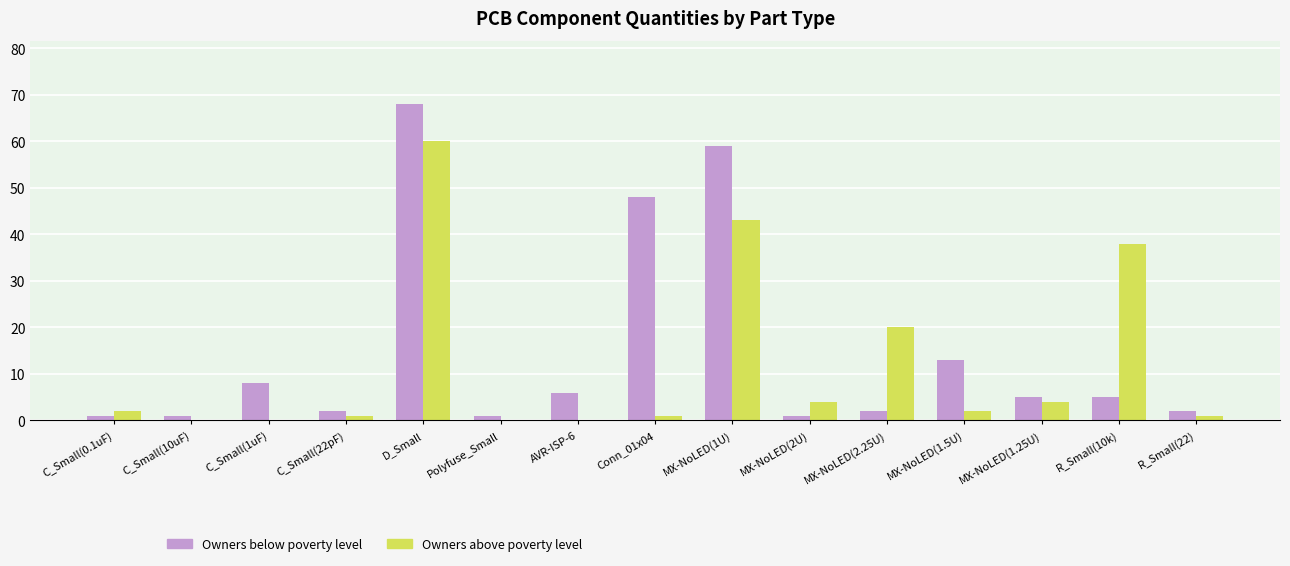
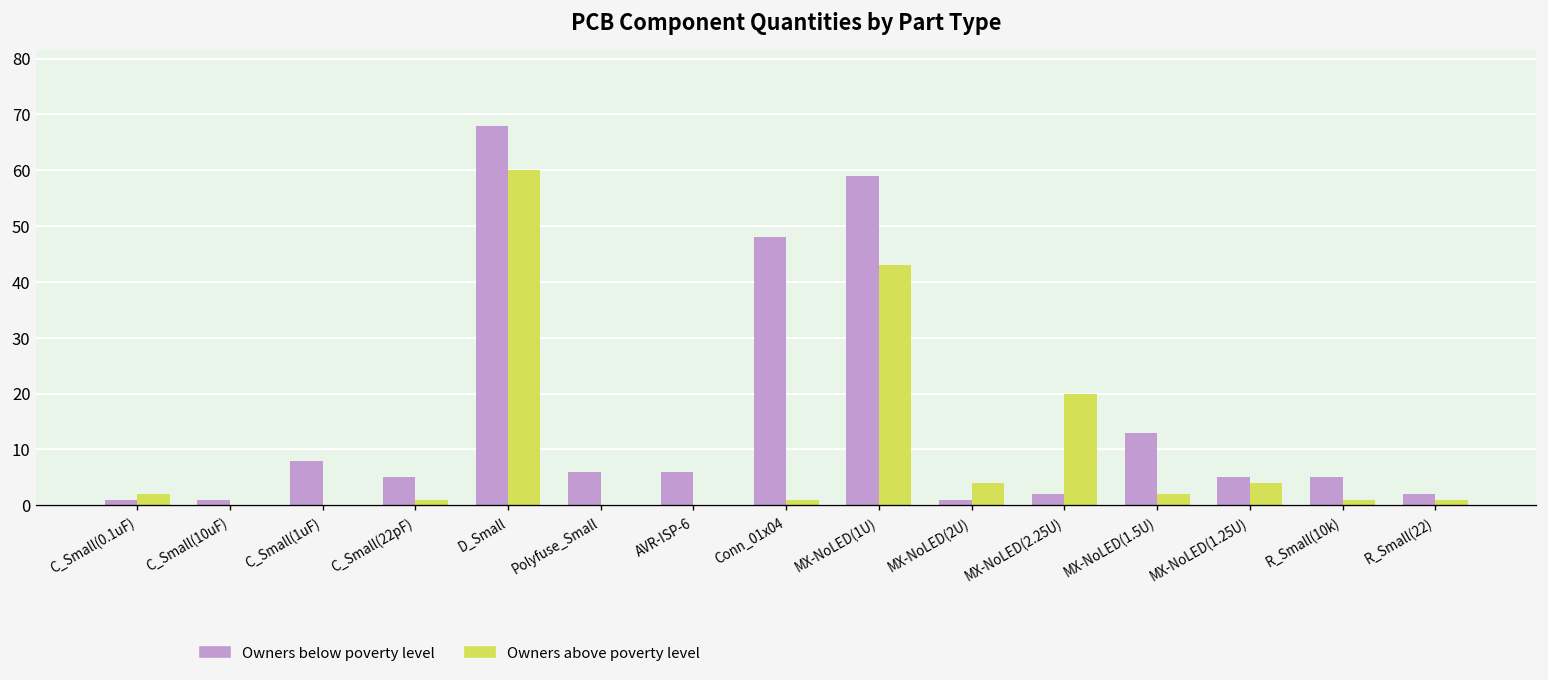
Owners below poverty level, C_Small(22pF): 2 -> 5
Owners below poverty level, Polyfuse_Small: 1 -> 6
Owners above poverty level, R_Small(10k): 38 -> 1
